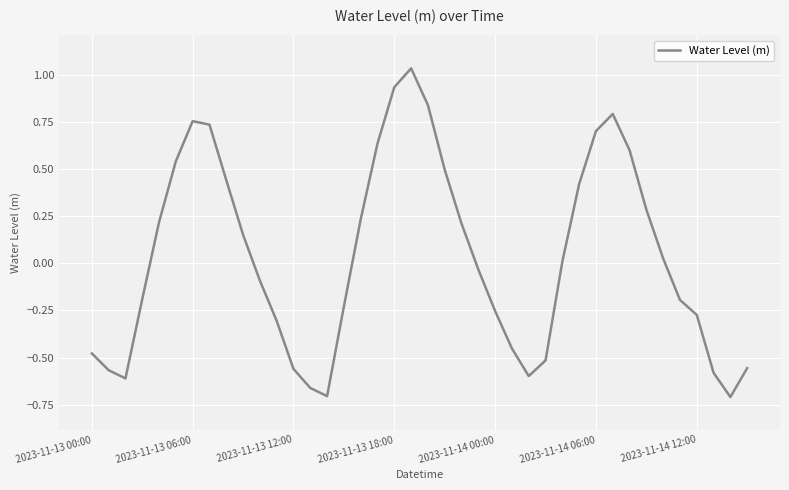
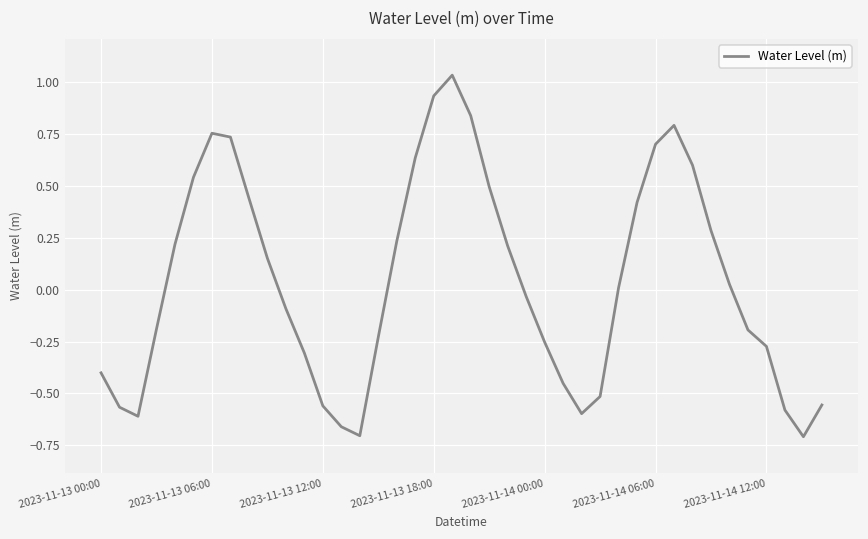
2023-11-13 00:00: -0.48 -> -0.40
